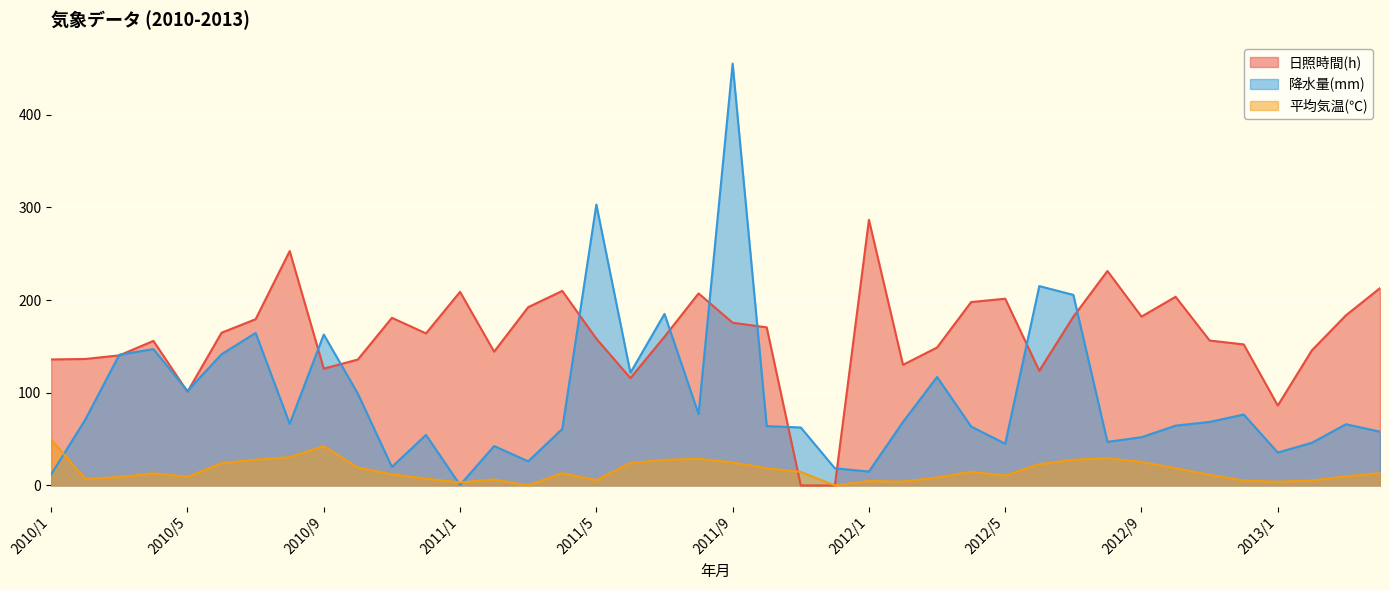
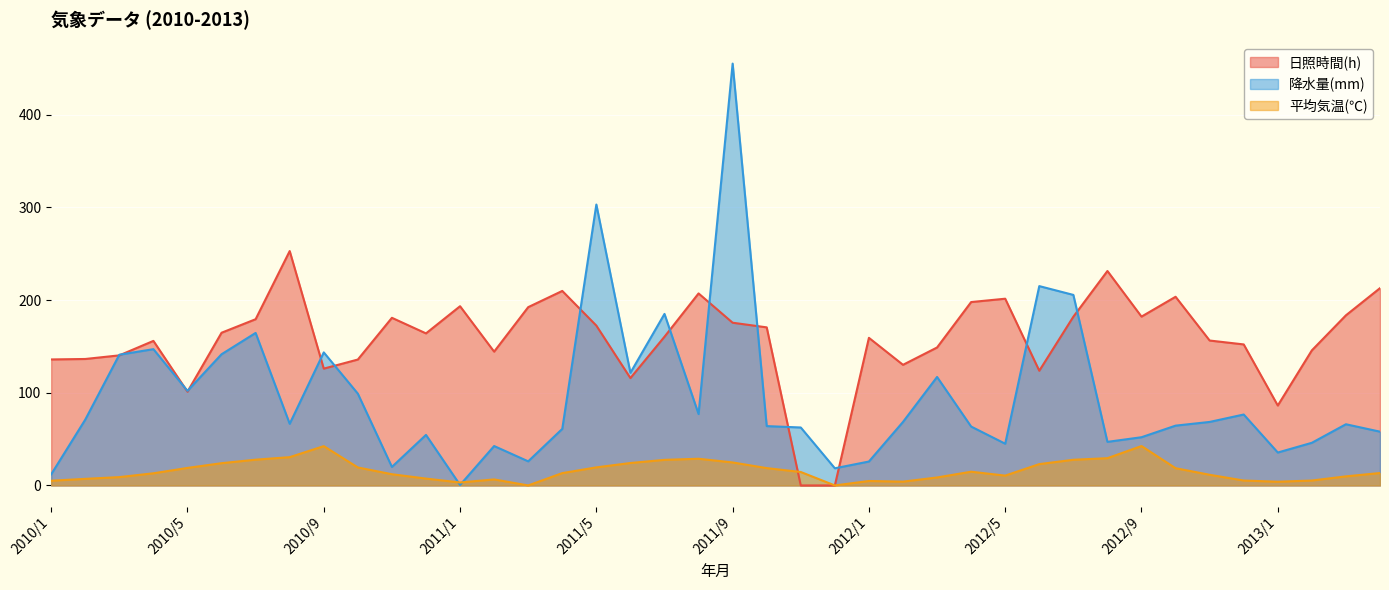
平均気温(℃), 2010/1: 50 -> 10
平均気温(℃), 2010/5: 10 -> 20
降水量(mm), 2010/9: 160 -> 140
日照時間(h), 2011/1: 210 -> 190
日照時間(h), 2011/5: 160 -> 170
平均気温(℃), 2011/5: 10 -> 20
日照時間(h), 2012/1: 290 -> 160
降水量(mm), 2012/1: 20 -> 30
平均気温(℃), 2012/9: 30 -> 40
